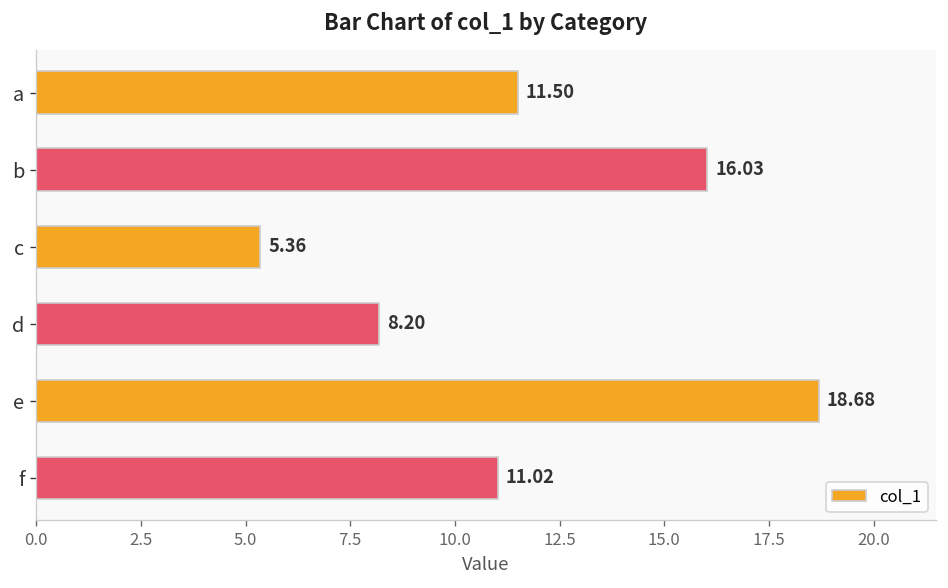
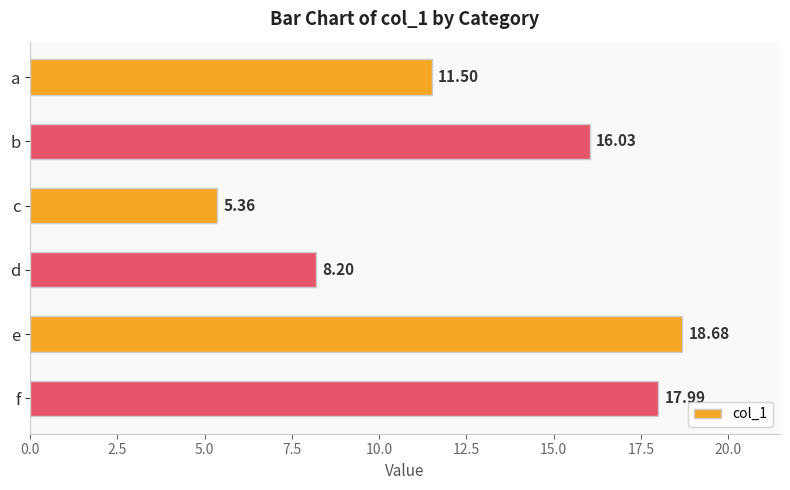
f: 11.02 -> 17.99
